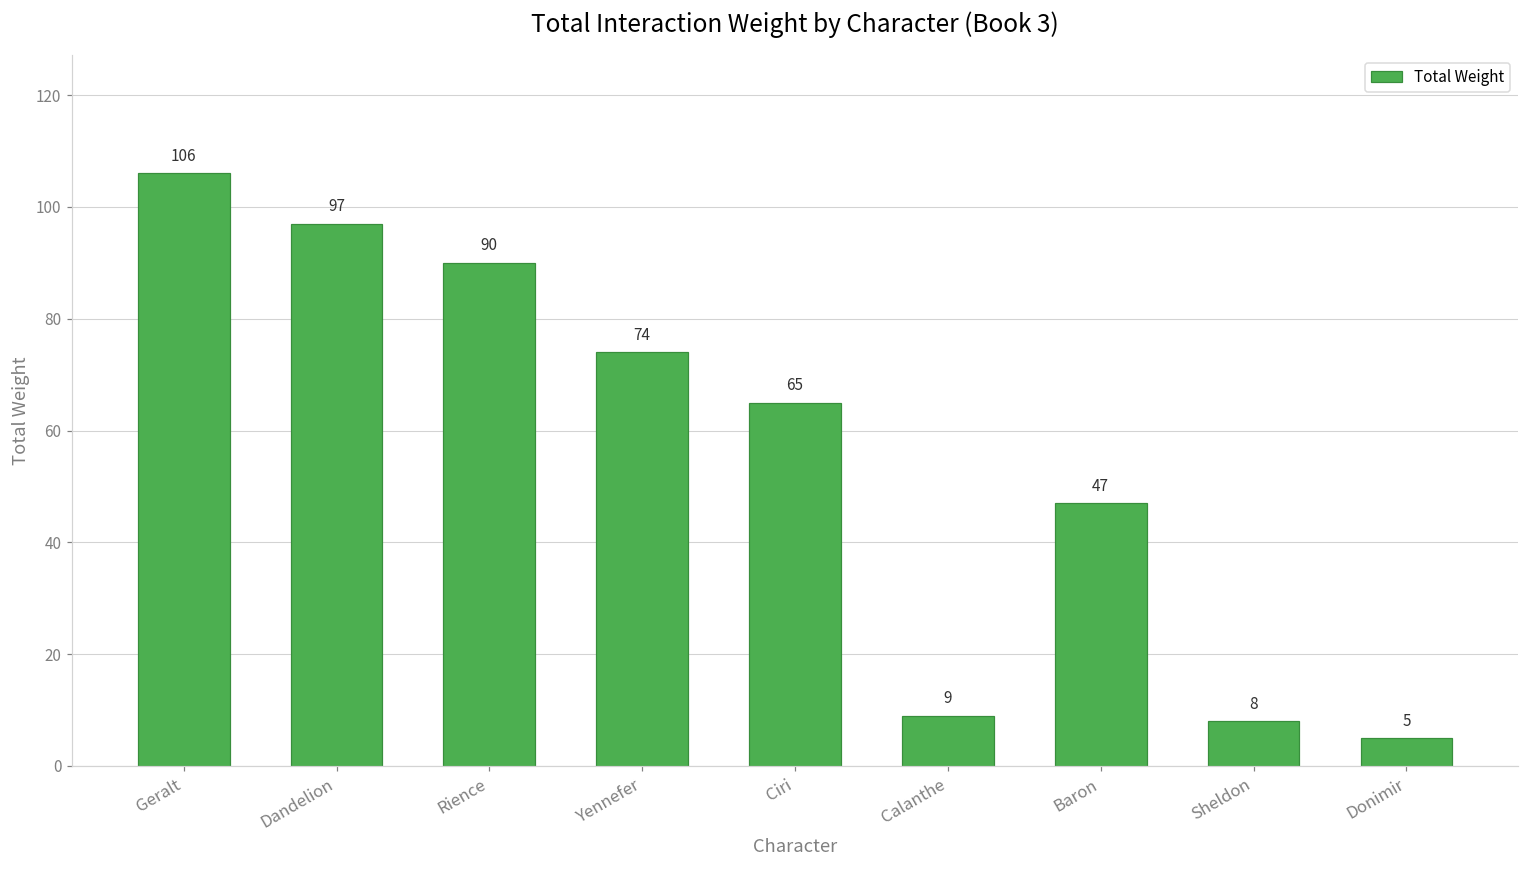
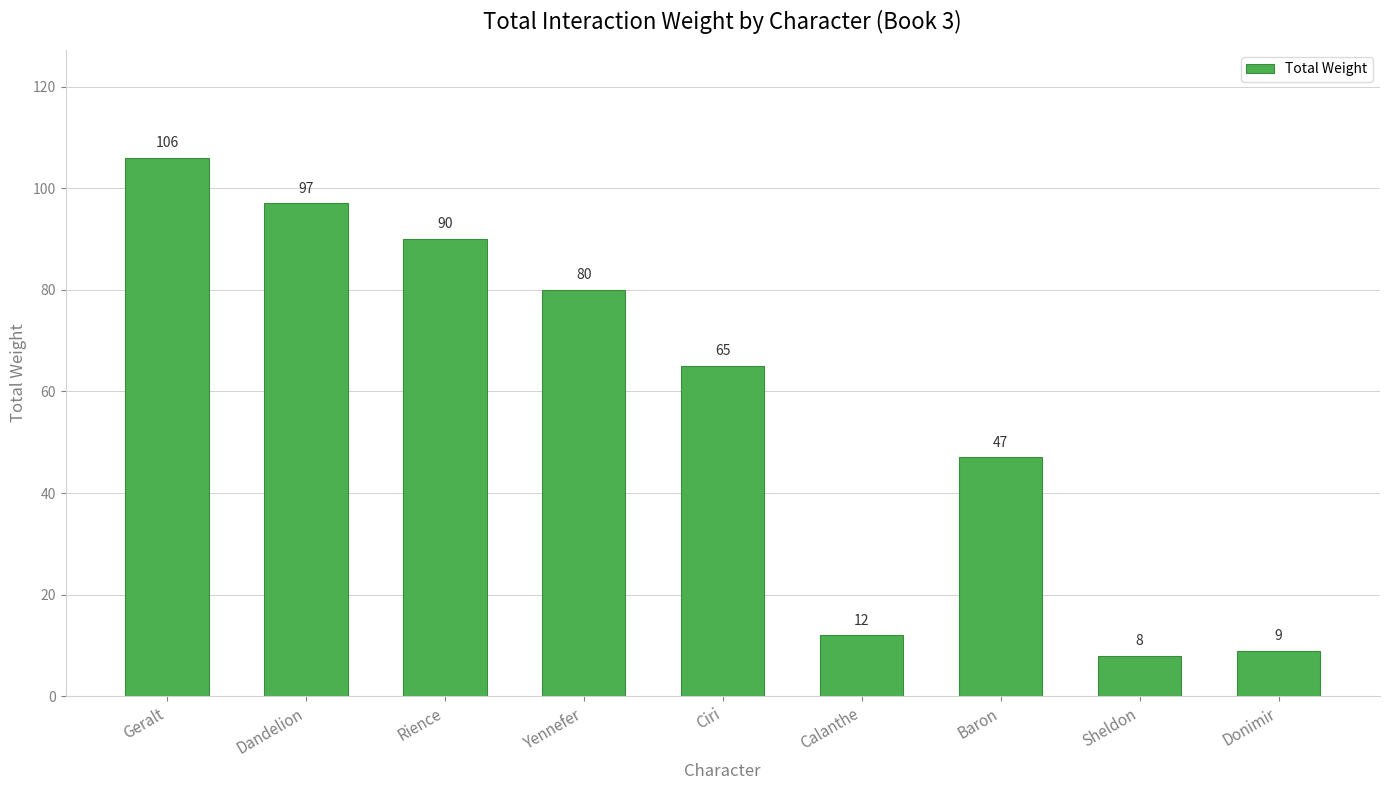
Yennefer: 74 -> 80
Calanthe: 9 -> 12
Donimir: 5 -> 9
